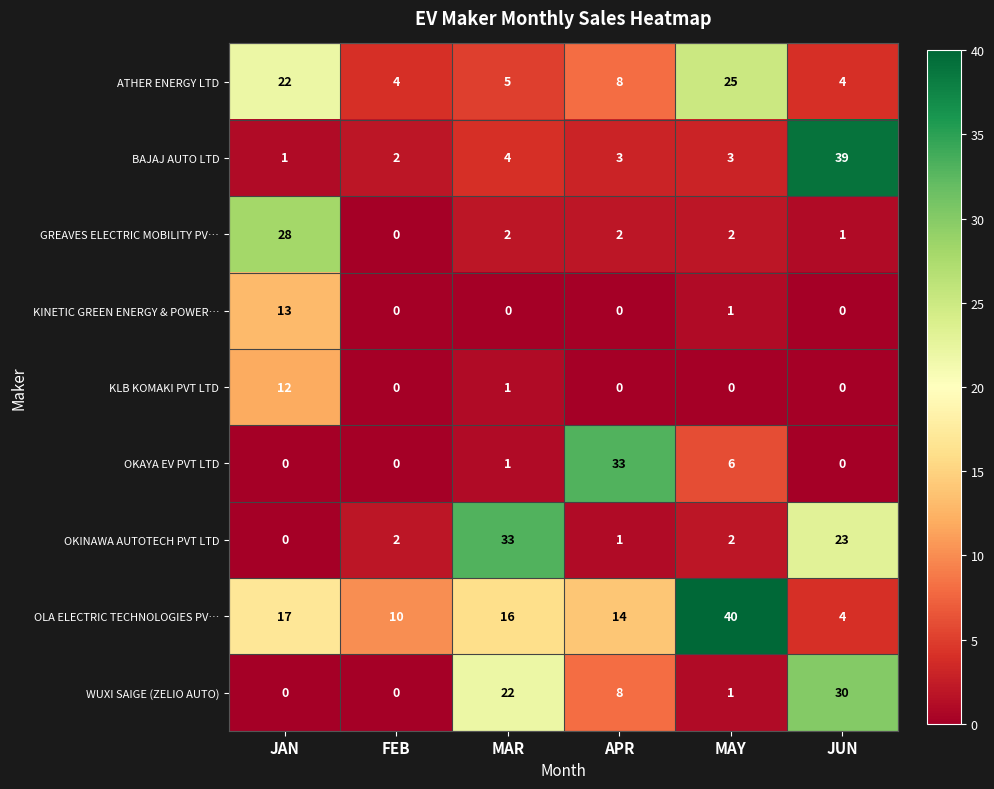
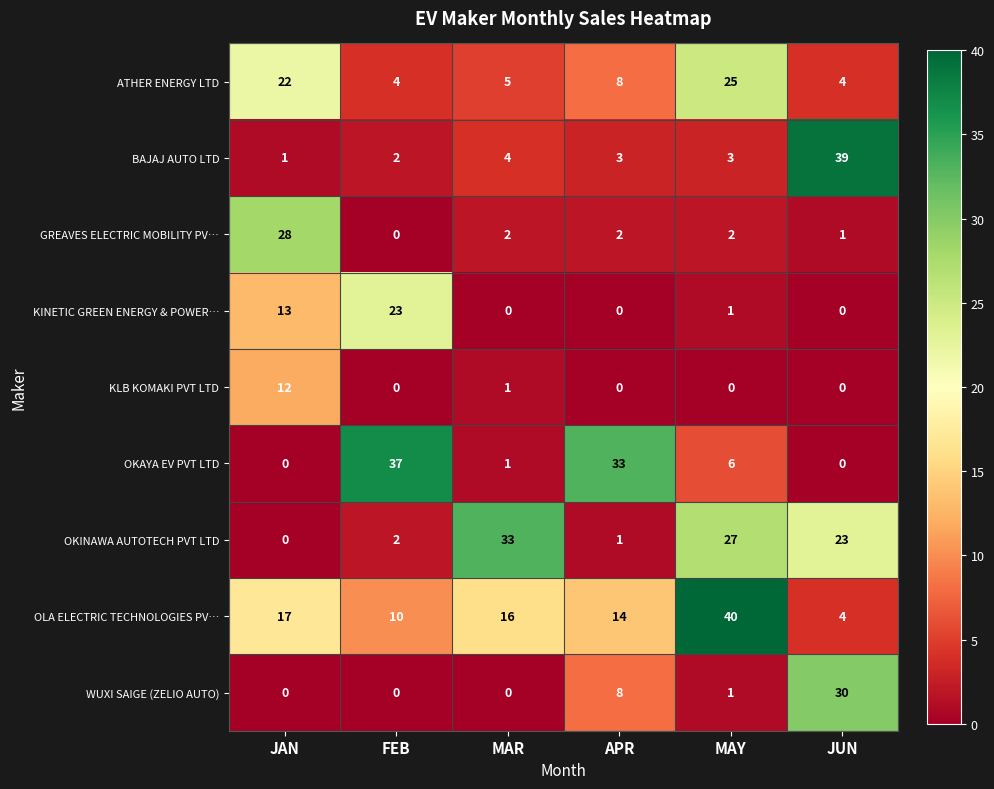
KINETIC GREEN ENERGY & POWER…, FEB: 0 -> 23
OKAYA EV PVT LTD, FEB: 0 -> 37
OKINAWA AUTOTECH PVT LTD, MAY: 2 -> 27
WUXI SAIGE (ZELIO AUTO), MAR: 22 -> 0
